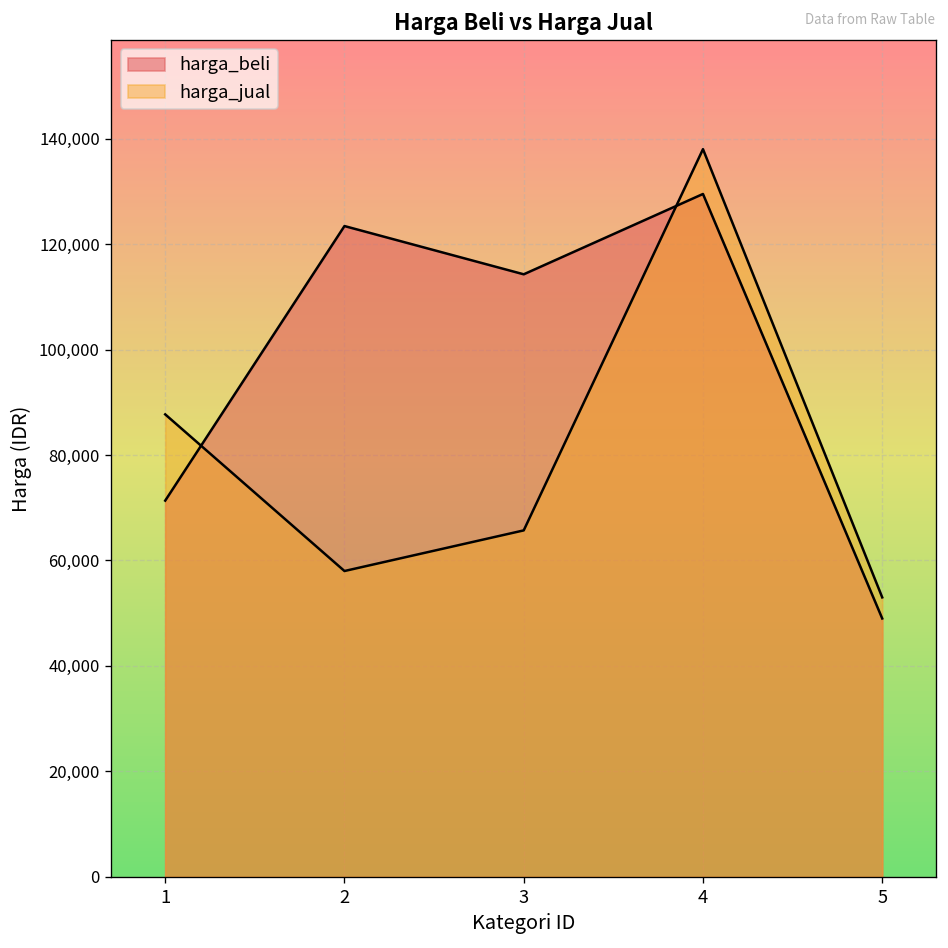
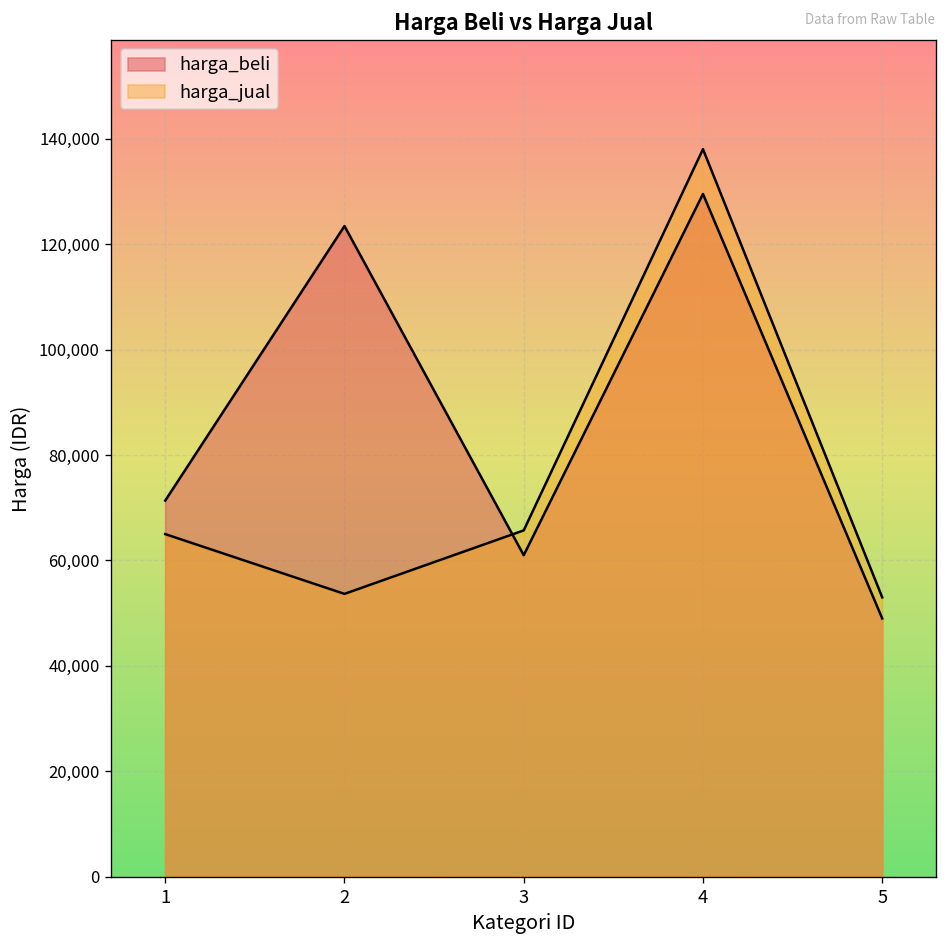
harga_jual, 1: 88,000 -> 65,000
harga_jual, 2: 58,000 -> 54,000
harga_beli, 3: 114,000 -> 61,000
